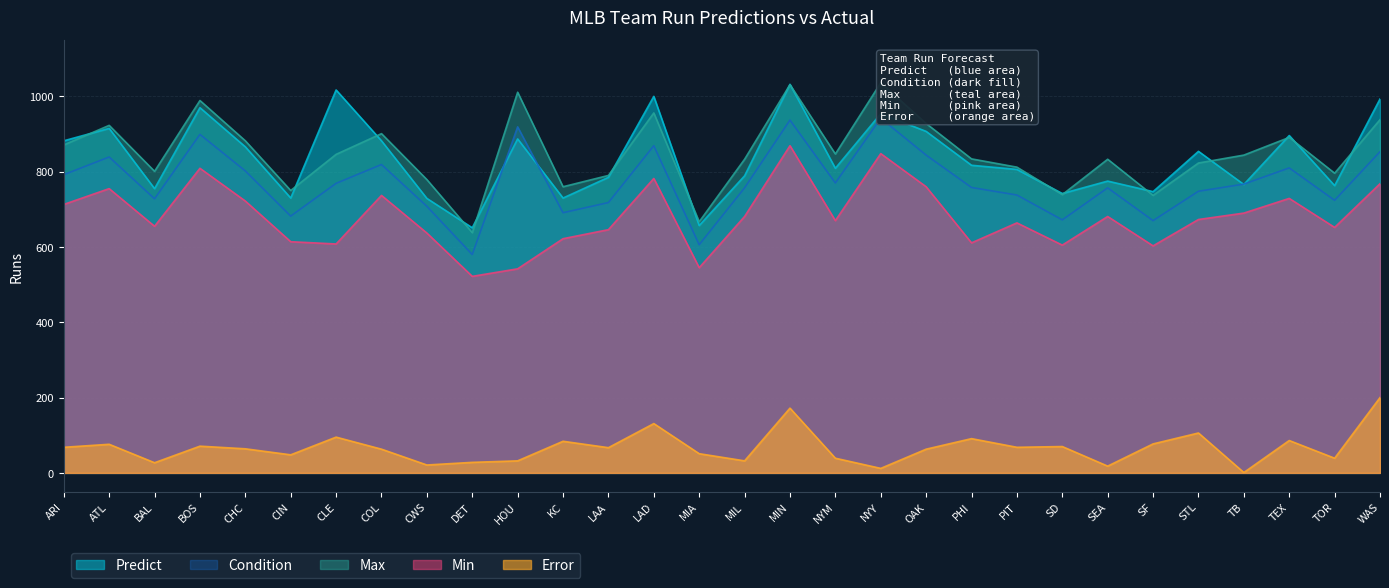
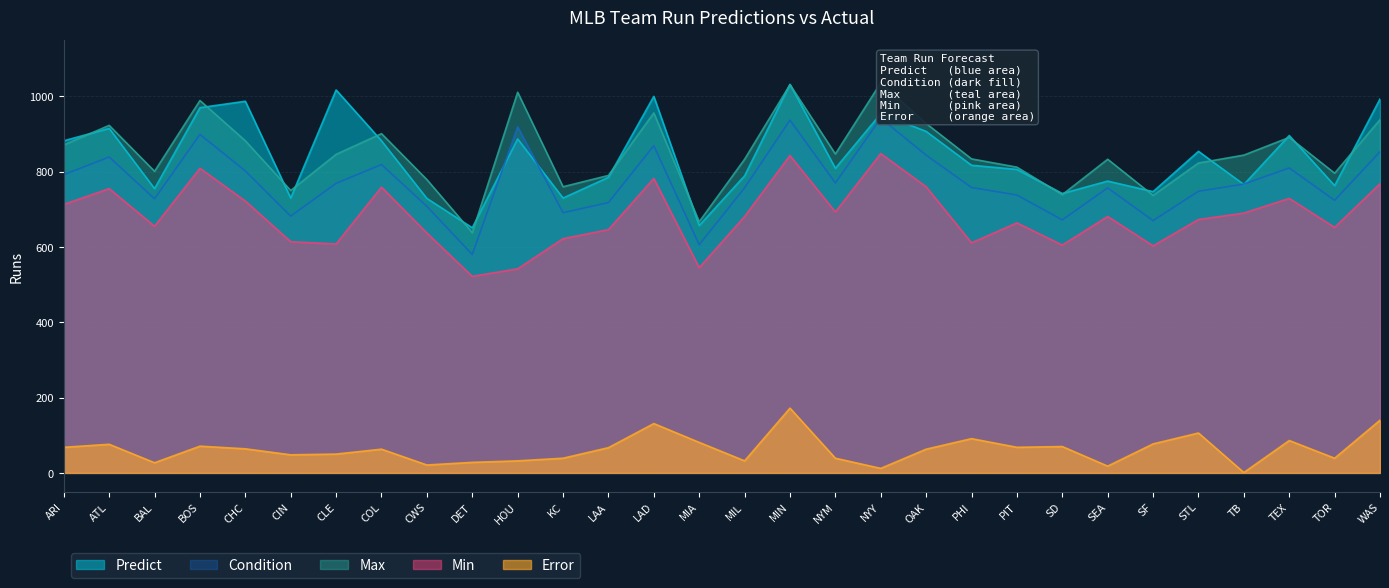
Predict, CHC: 870 -> 990
Error, CLE: 100 -> 50
Min, COL: 740 -> 760
Error, KC: 80 -> 40
Error, MIA: 50 -> 80
Min, MIN: 870 -> 840
Min, NYM: 670 -> 690
Error, WAS: 200 -> 140
